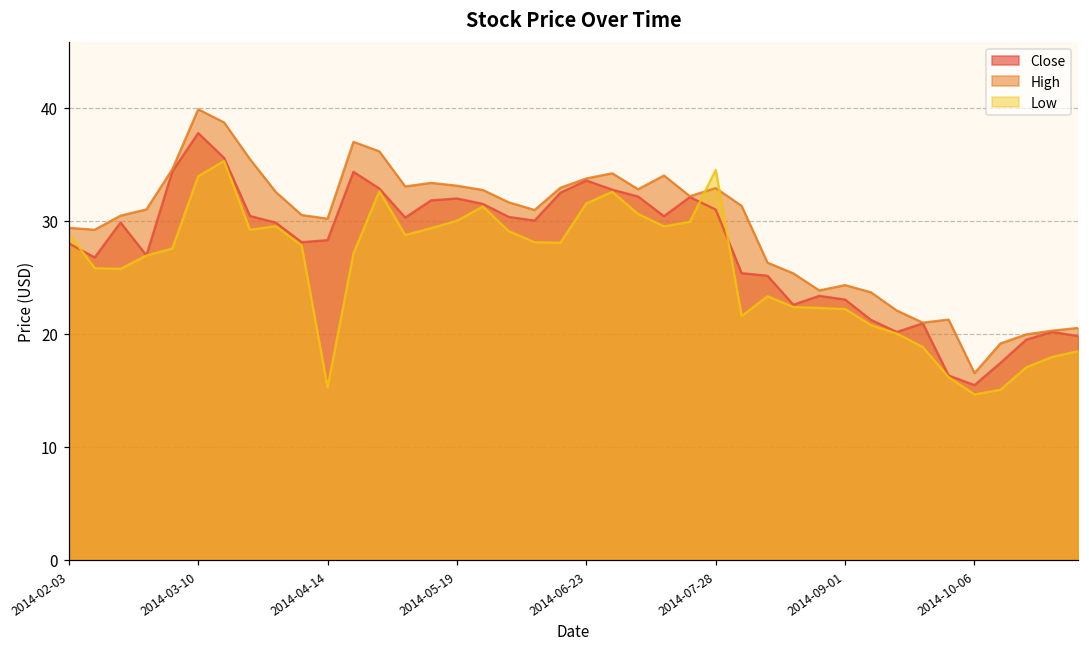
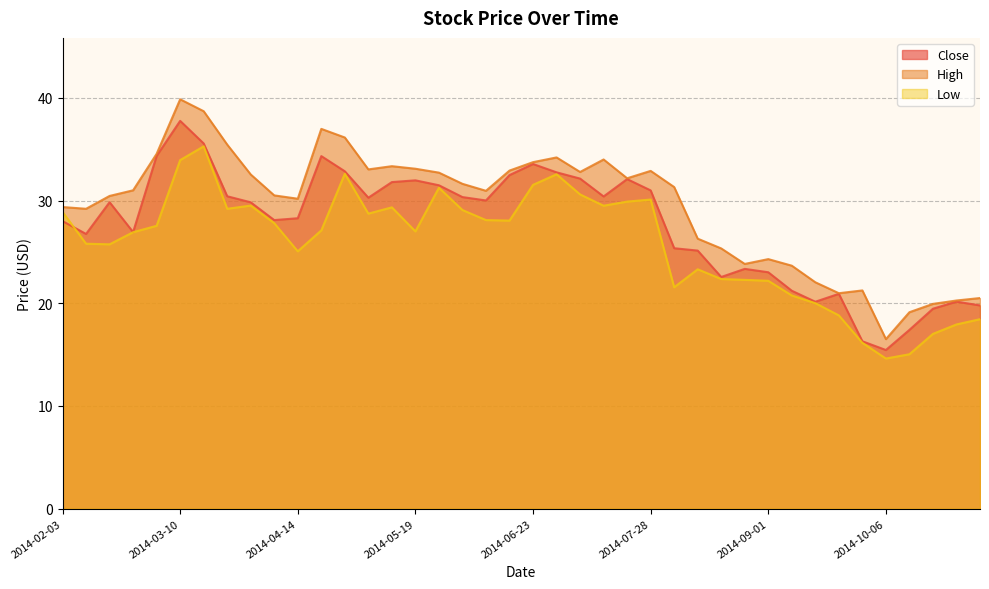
Low, 2014-04-14: 15.3 -> 25.1
Low, 2014-05-19: 30 -> 27
Low, 2014-07-28: 34.5 -> 30.1
